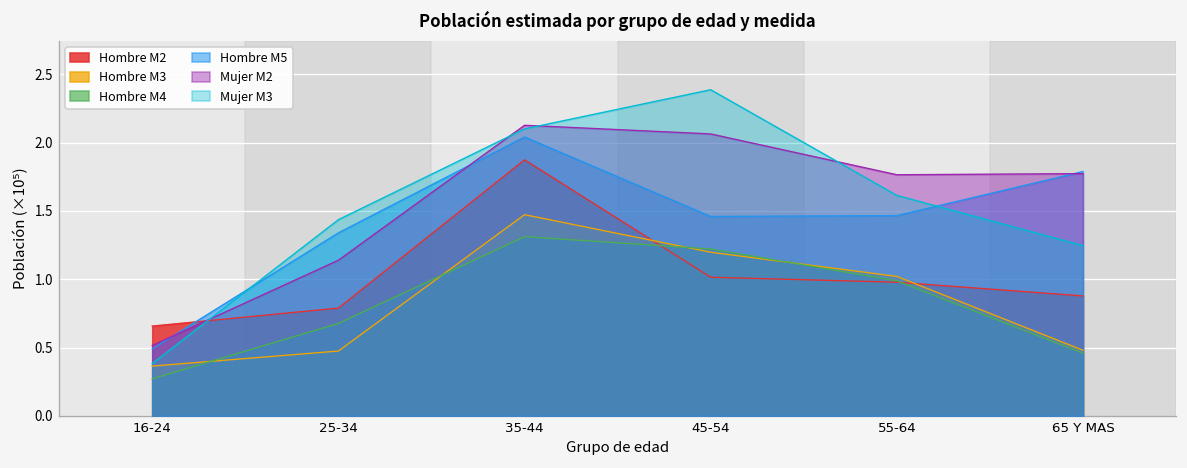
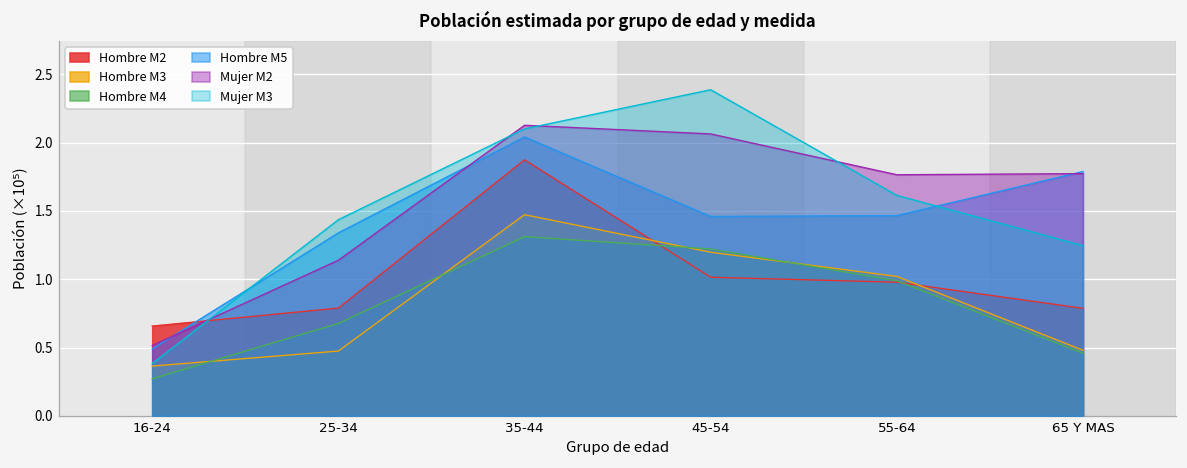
Hombre M2, 65 Y MAS: 0.88 -> 0.79
